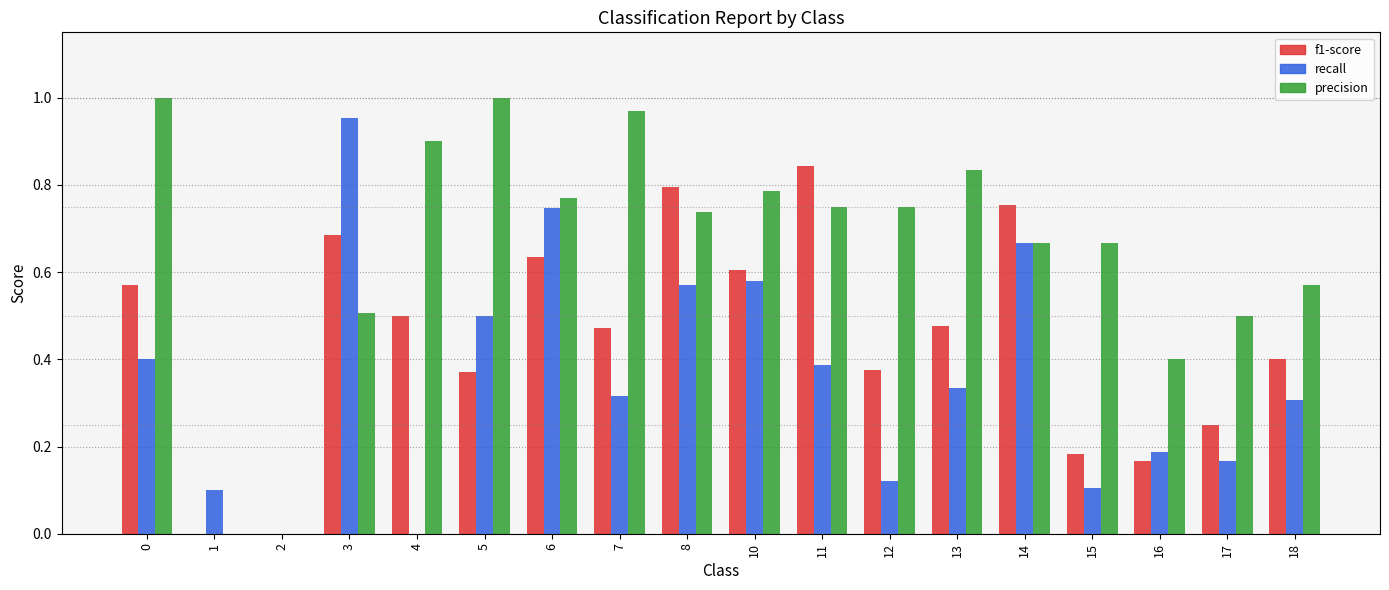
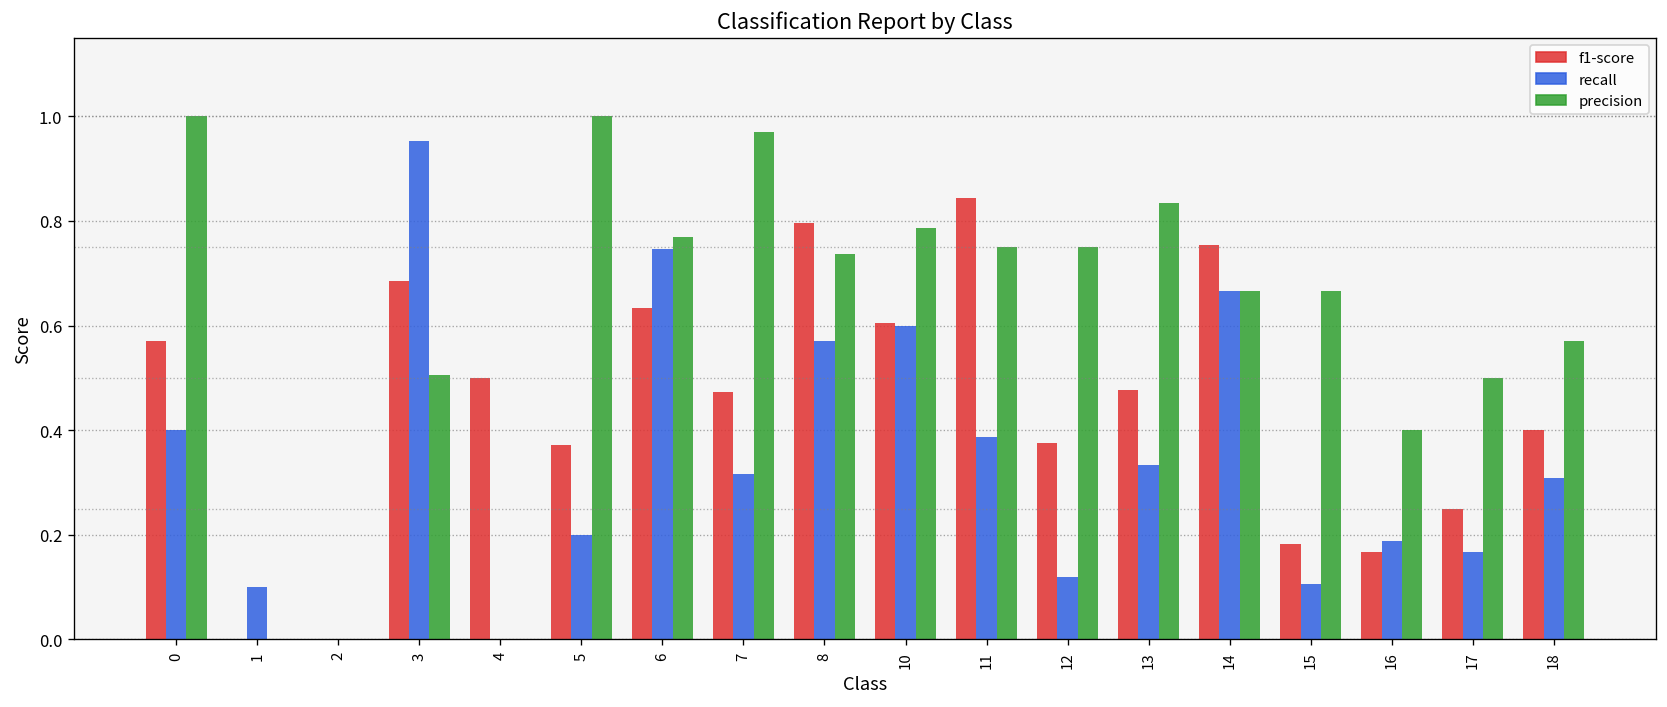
precision, 4: 0.9 -> 0.0
recall, 5: 0.5 -> 0.2
recall, 10: 0.58 -> 0.60
